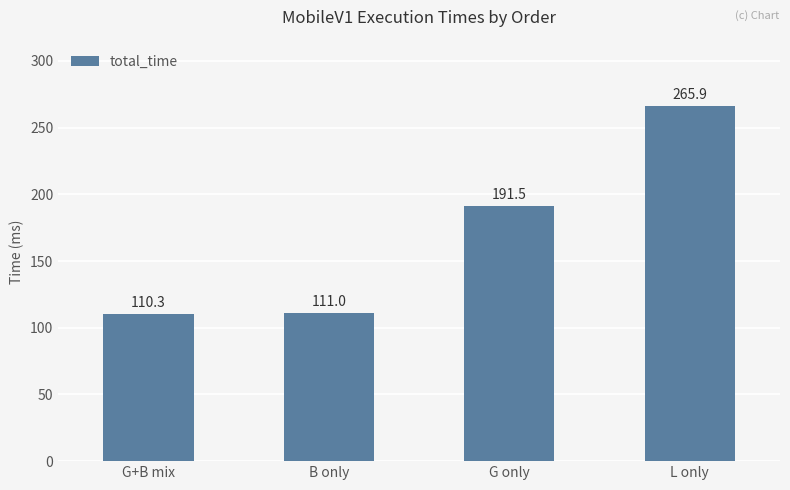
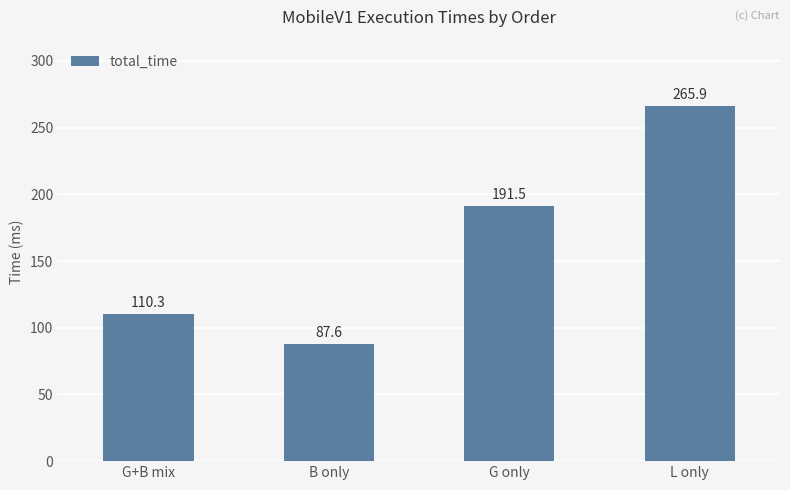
B only: 111.0 -> 87.6
